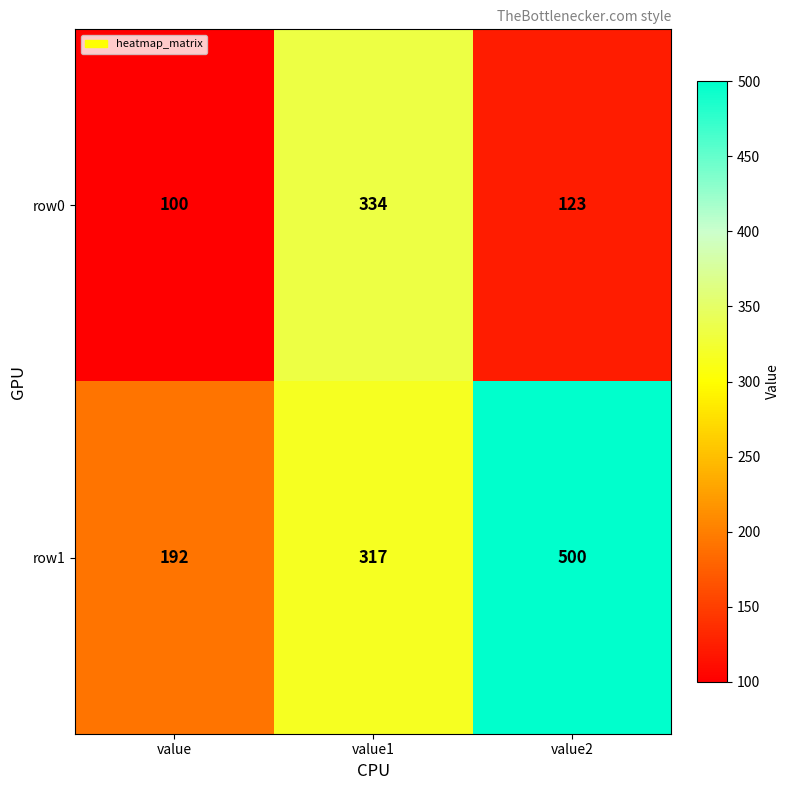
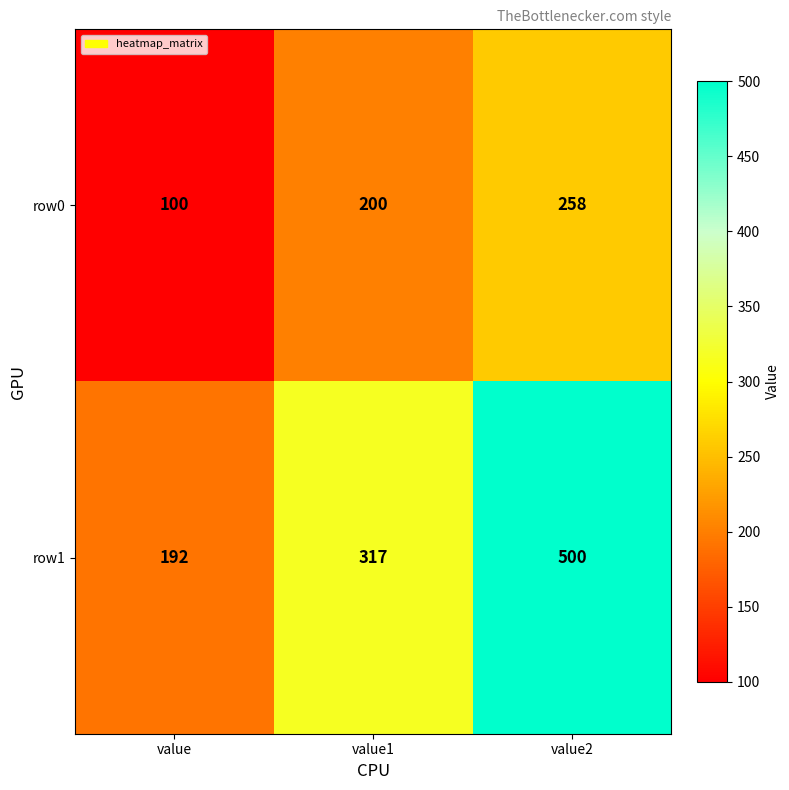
row0, value1: 334 -> 200
row0, value2: 123 -> 258
